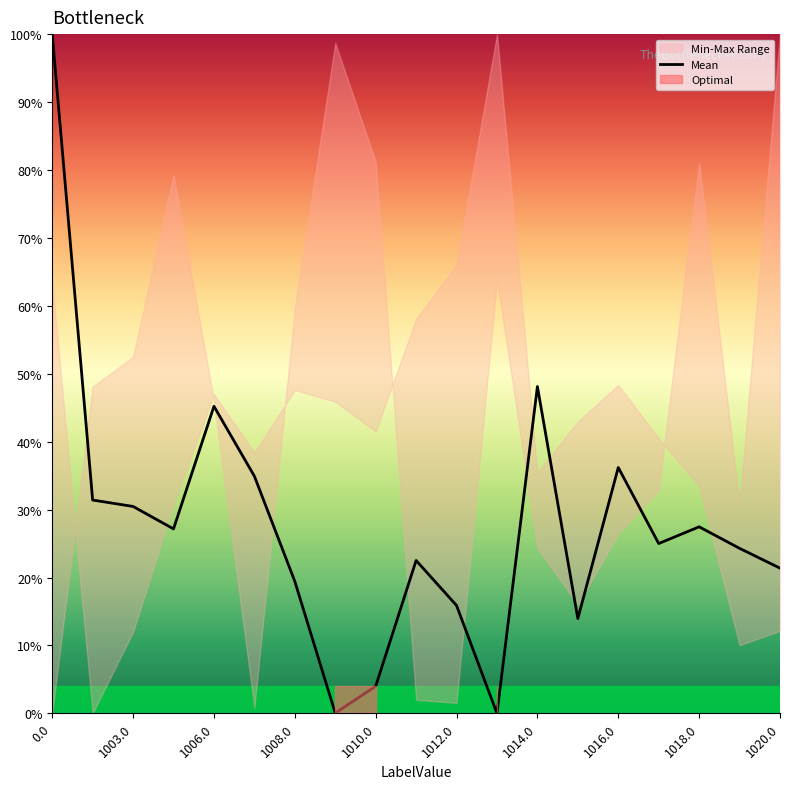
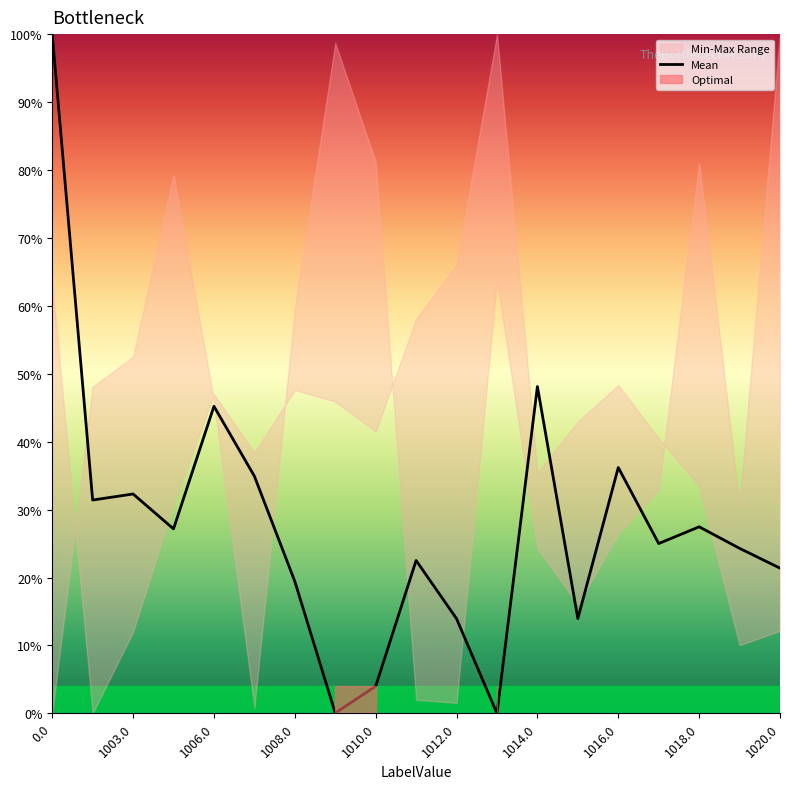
Mean, 1003.0: 30% -> 32%
Mean, 1012.0: 16% -> 14%
